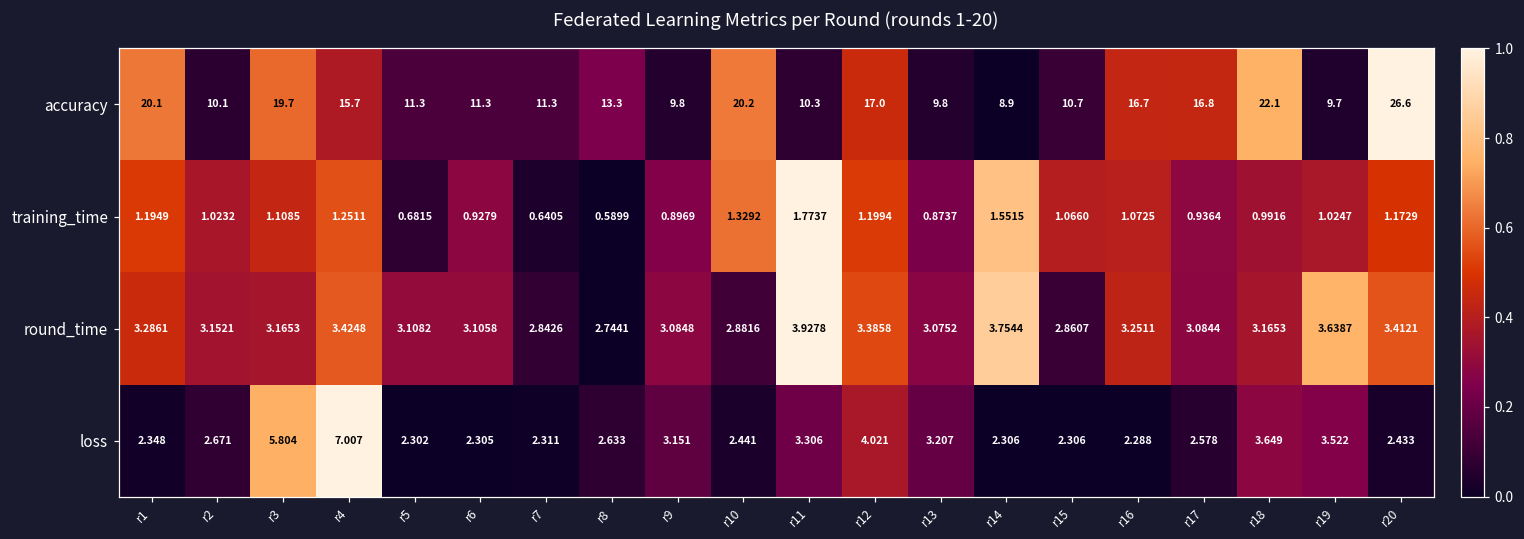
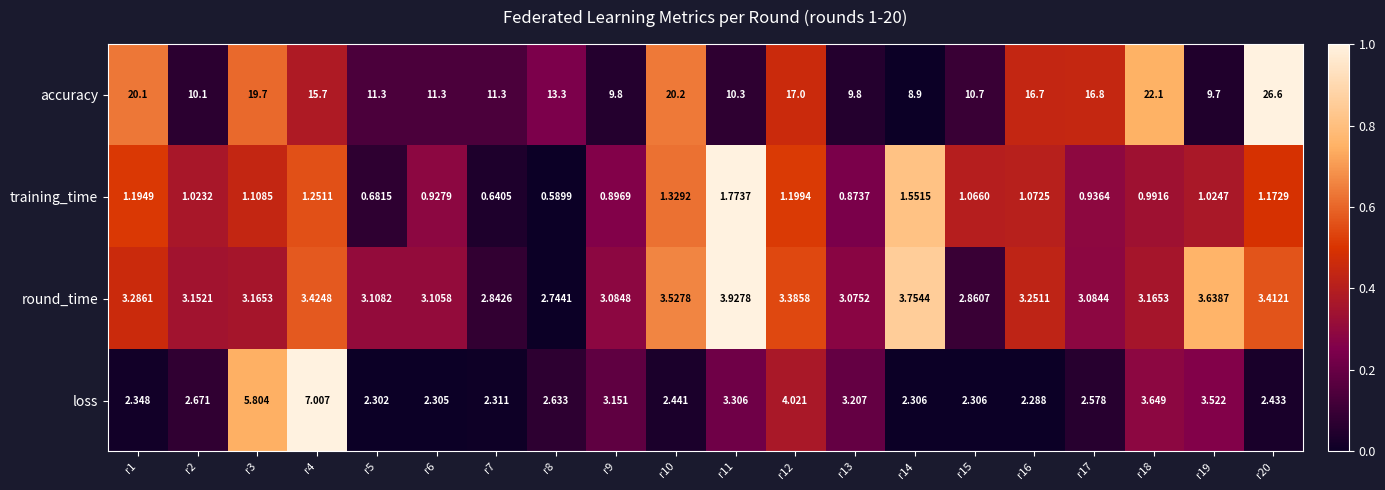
round_time, r10: 2.8816 -> 3.5278
